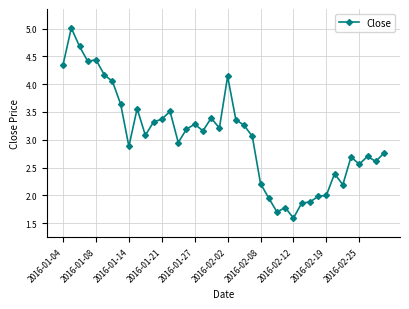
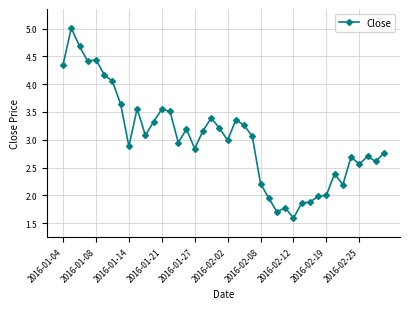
2016-01-21: 3.4 -> 3.6
2016-01-27: 3.3 -> 2.8
2016-02-02: 4.1 -> 3.0
